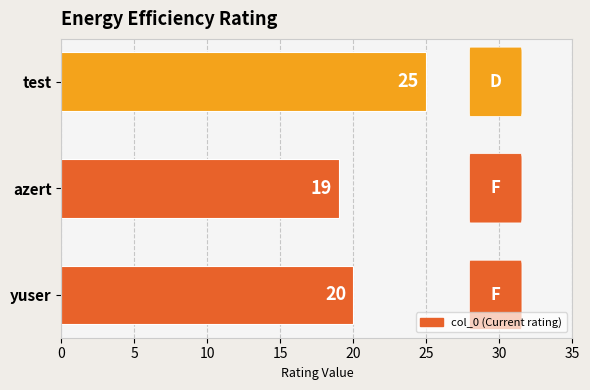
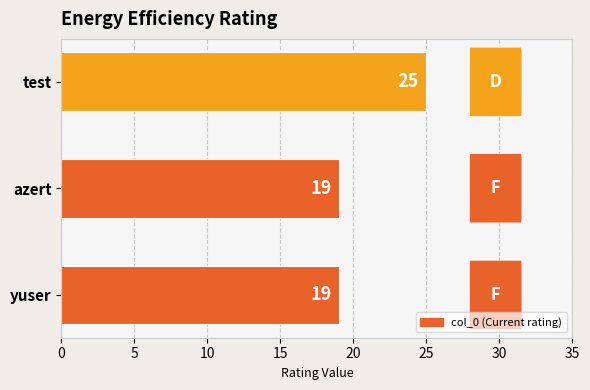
yuser: 20 -> 19
